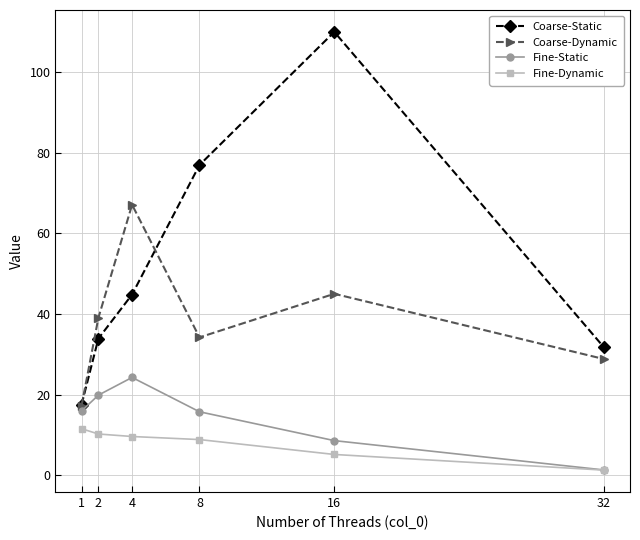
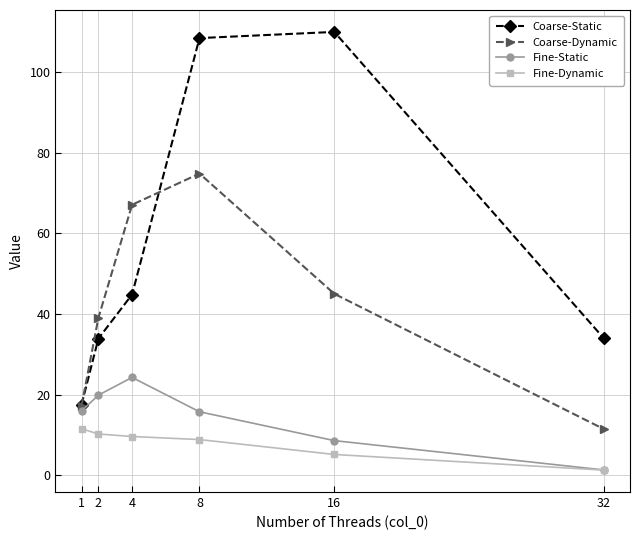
Coarse-Static, 8: 77 -> 108
Coarse-Dynamic, 8: 34 -> 75
Coarse-Static, 32: 32 -> 34
Coarse-Dynamic, 32: 29 -> 11
